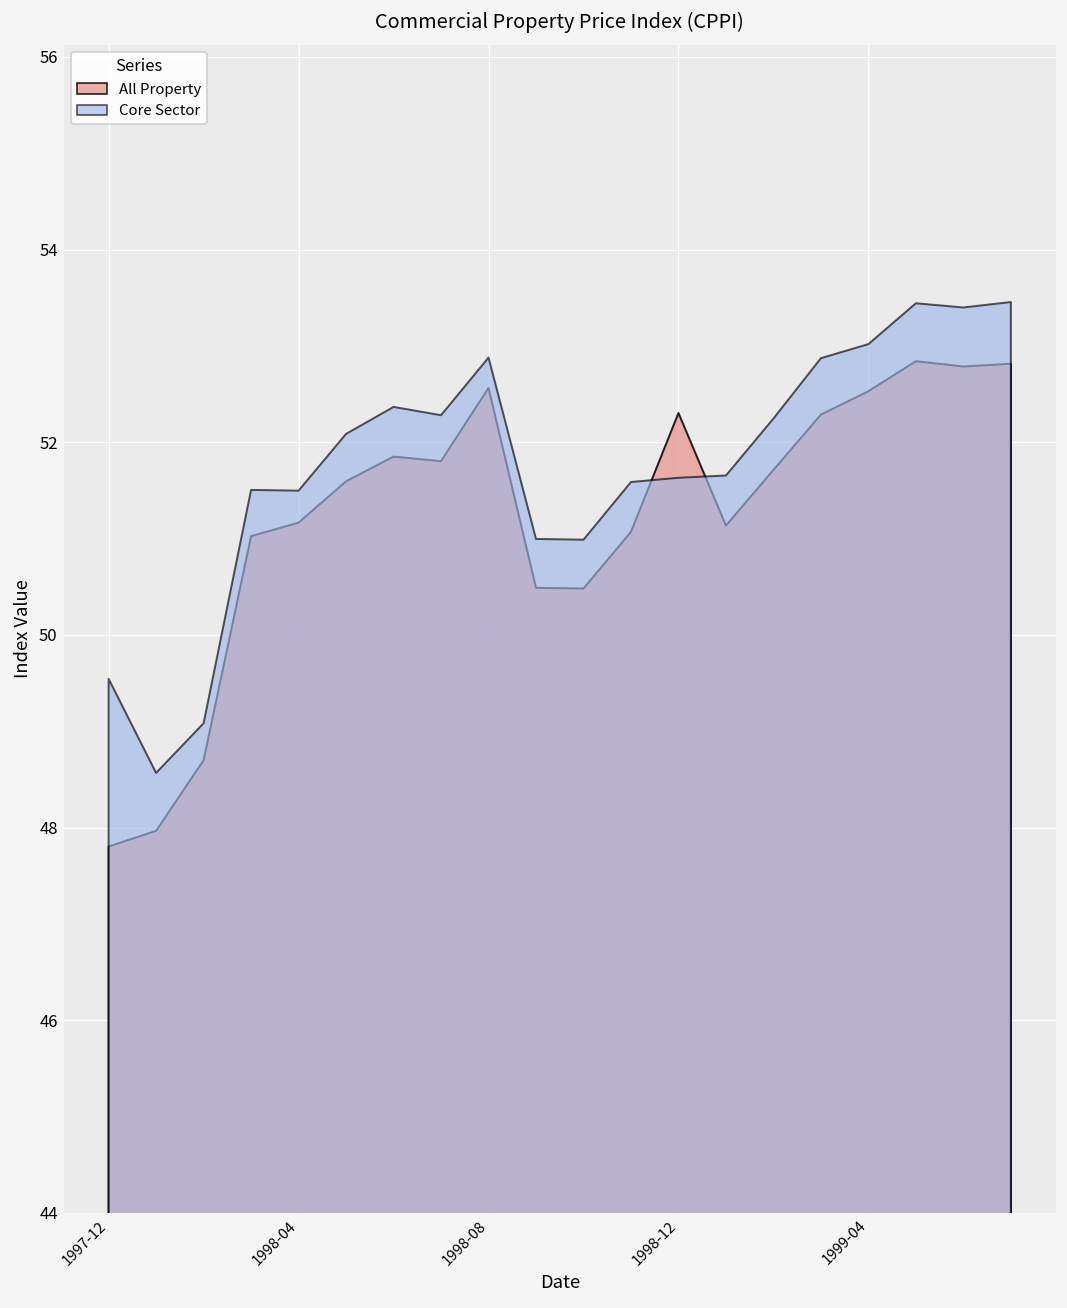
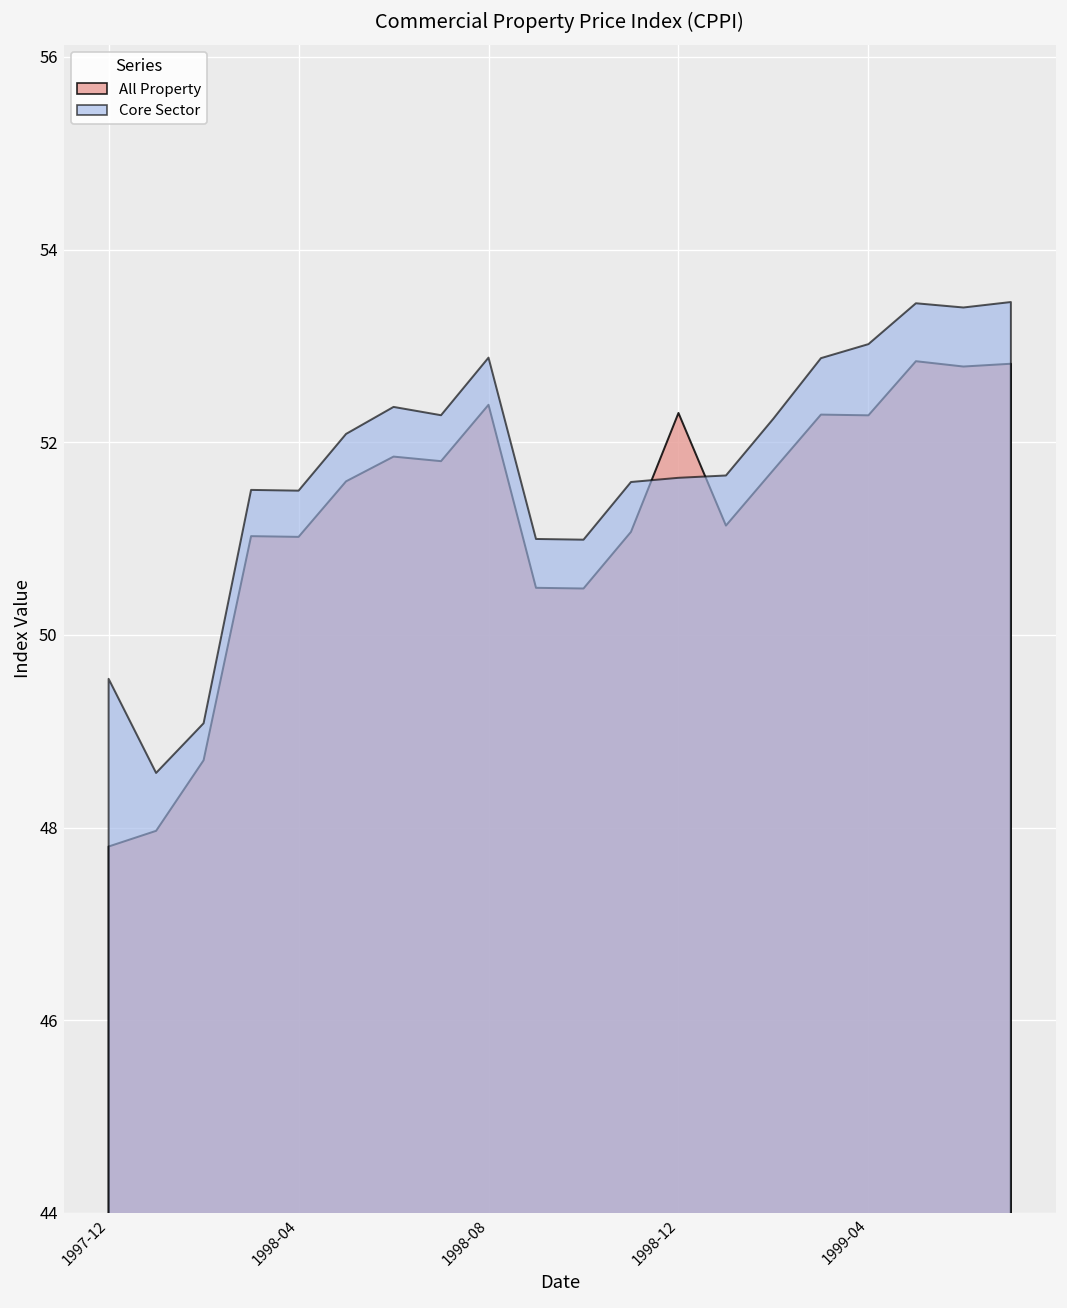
All Property, 1998-04: 51.2 -> 51.0
All Property, 1998-08: 52.6 -> 52.4
All Property, 1999-04: 52.5 -> 52.3
